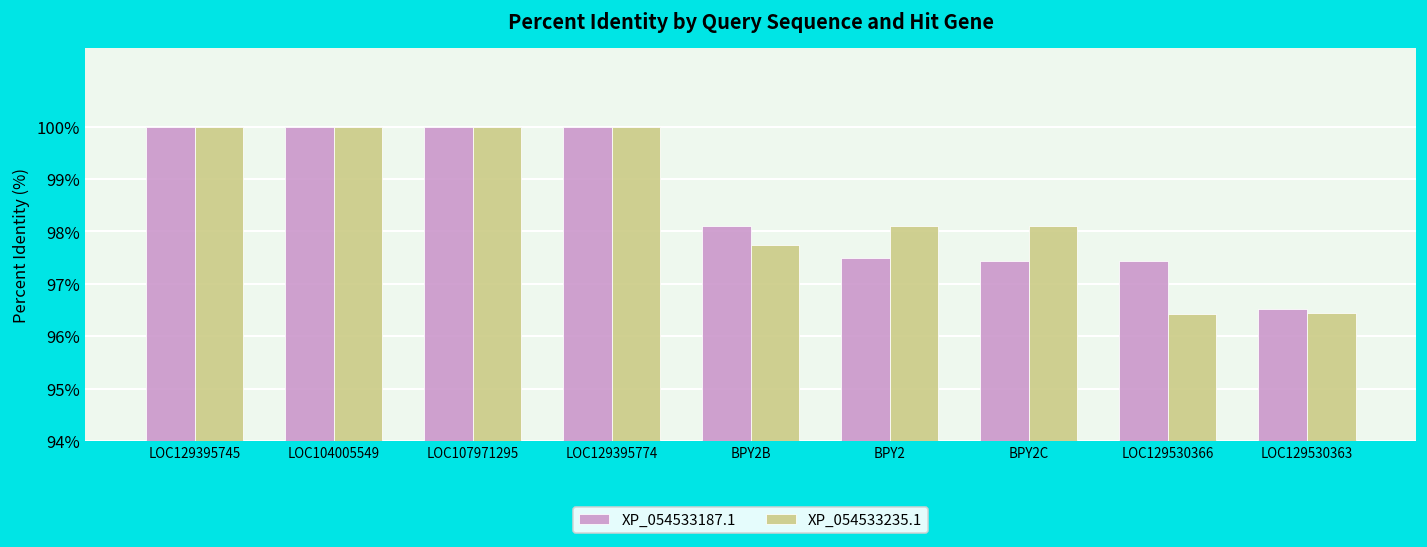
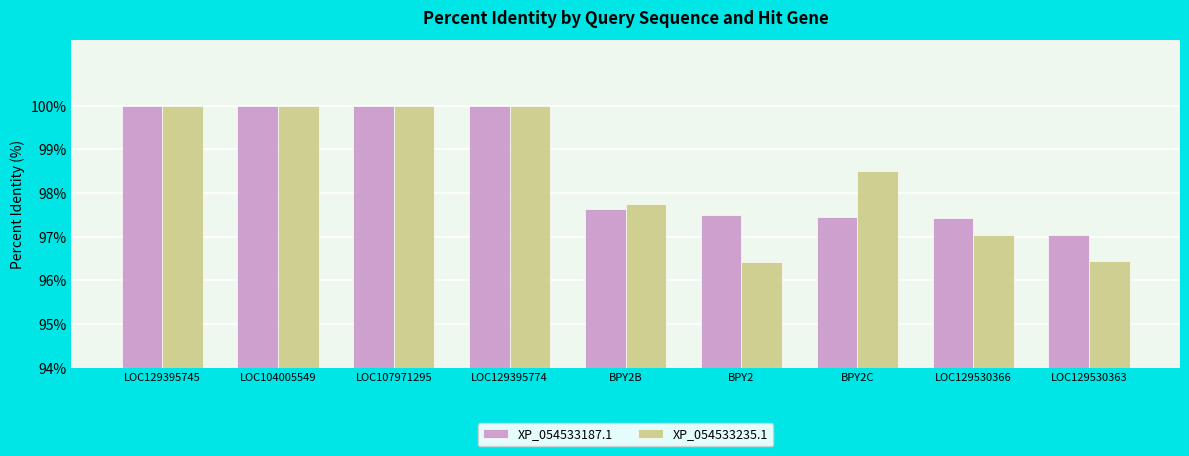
XP_054533187.1, BPY2B: 98.1% -> 97.6%
XP_054533235.1, BPY2: 98.1% -> 96.4%
XP_054533235.1, BPY2C: 98.1% -> 98.5%
XP_054533235.1, LOC129530366: 96.4% -> 97.0%
XP_054533187.1, LOC129530363: 96.5% -> 97.0%
